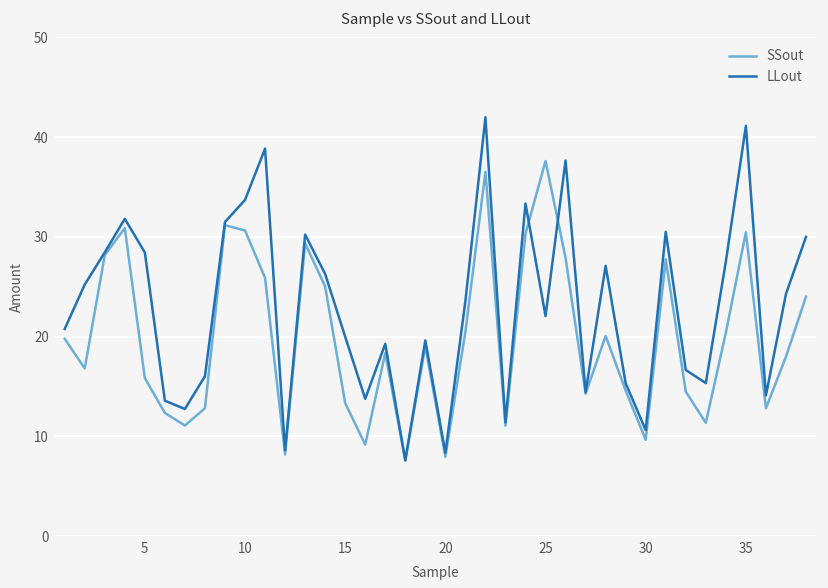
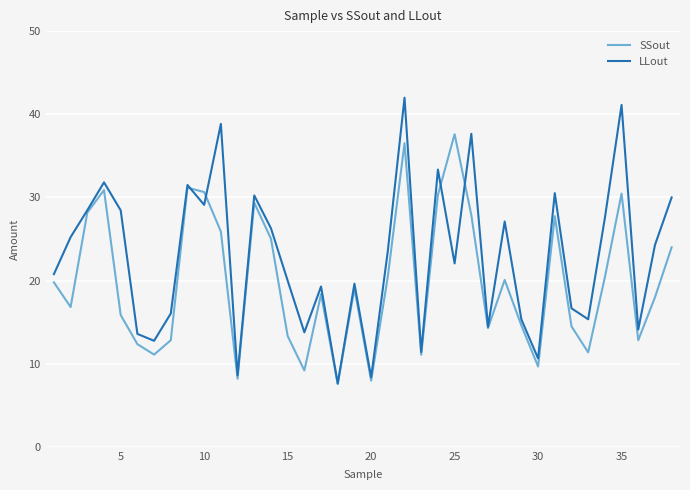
LLout, 10: 34 -> 29
